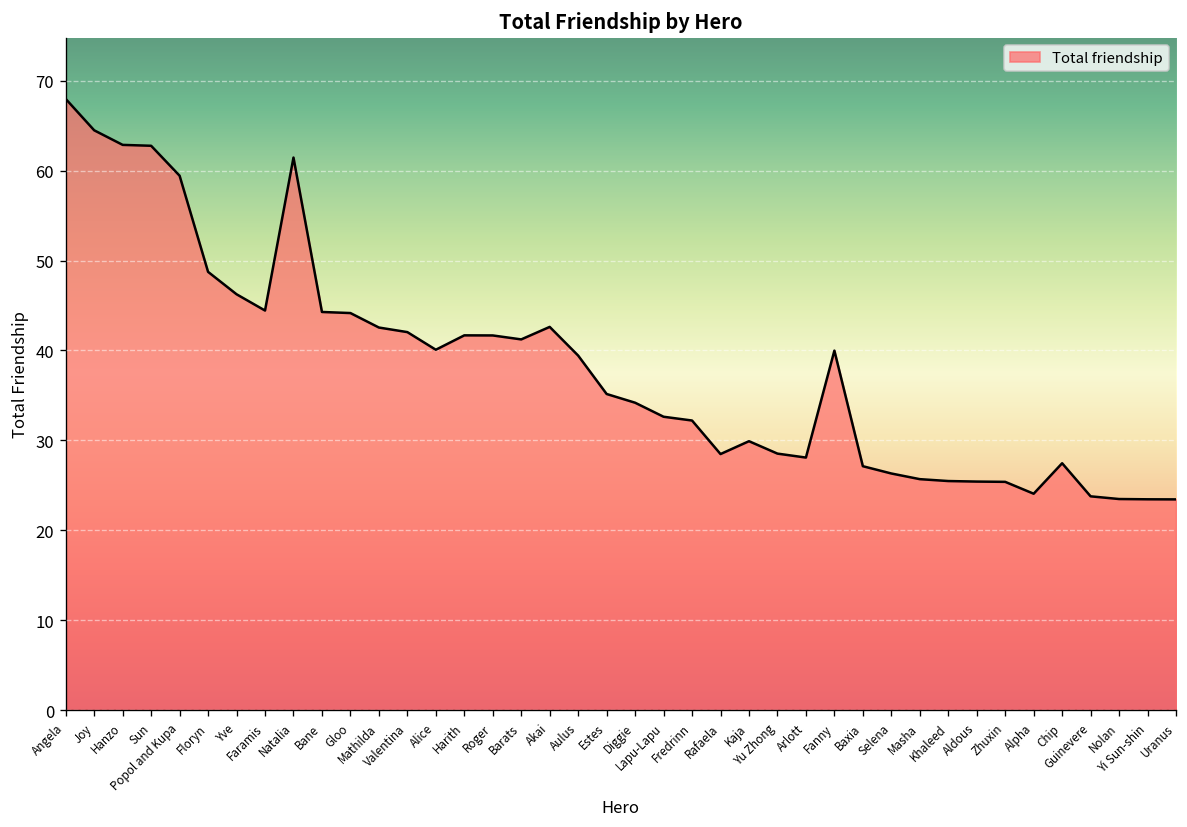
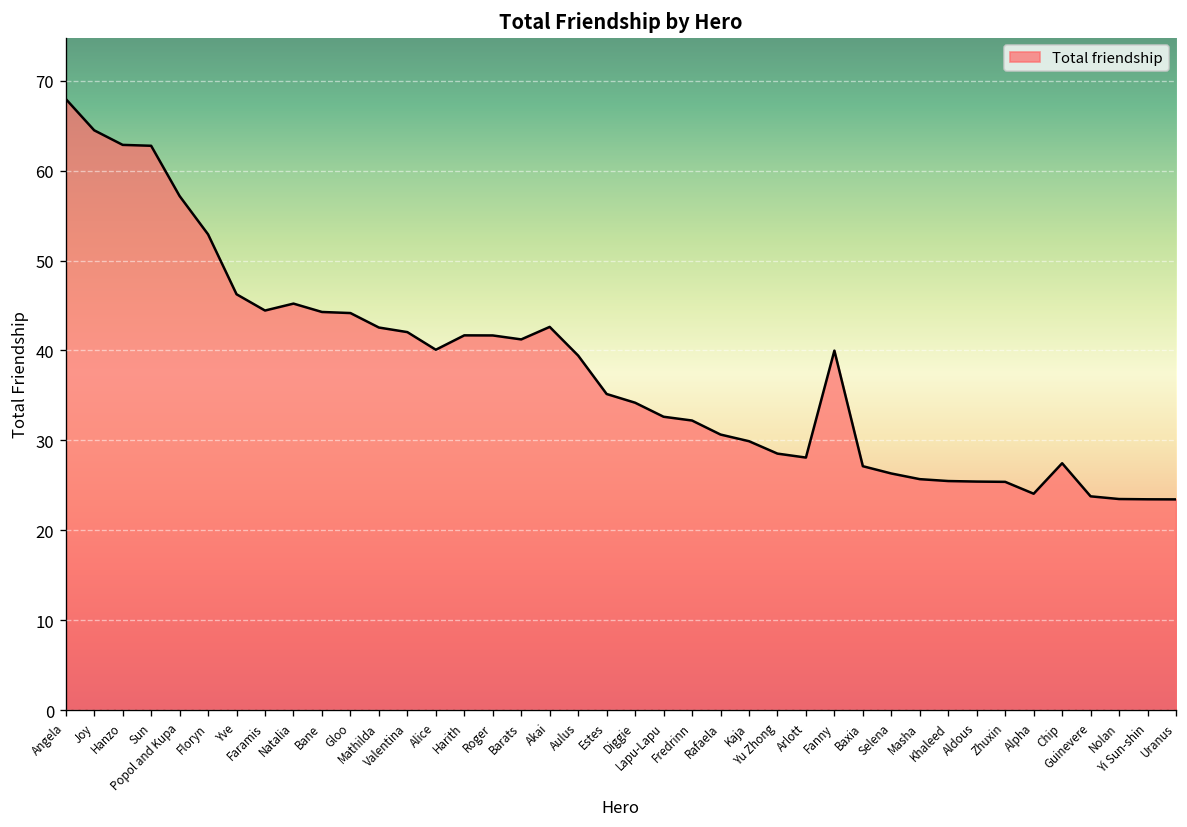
Popol and Kupa: 59 -> 57
Floryn: 49 -> 53
Natalia: 61 -> 45
Rafaela: 28 -> 31
